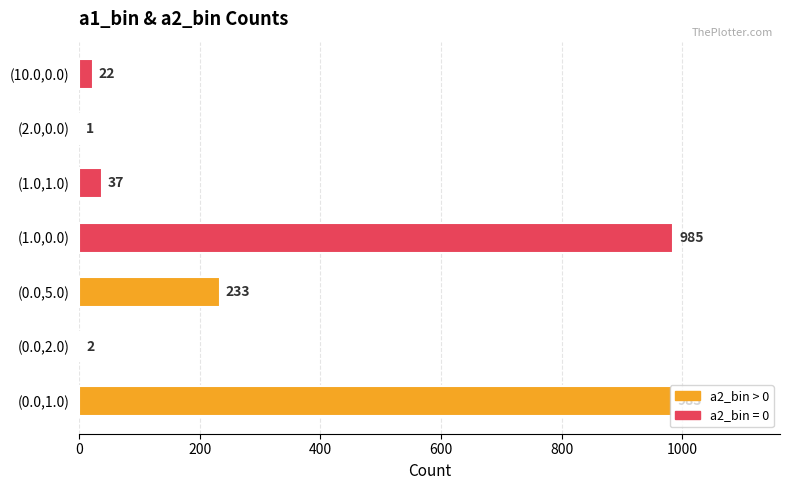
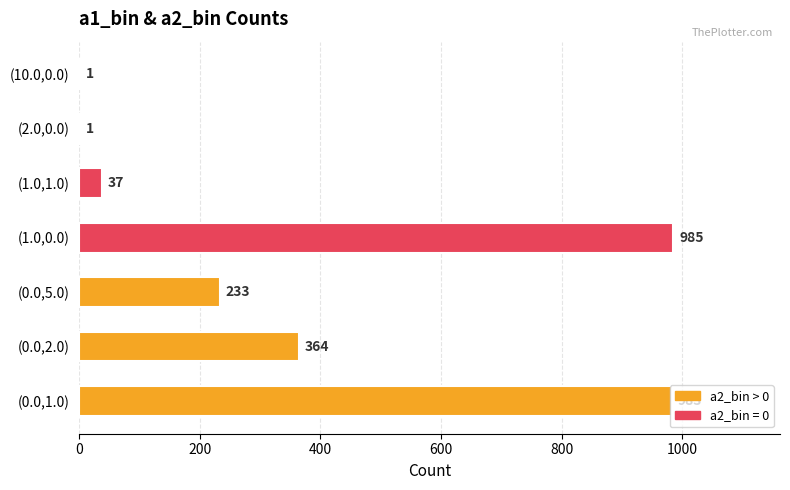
(10.0,0.0): 22 -> 1
(0.0,2.0): 2 -> 364
